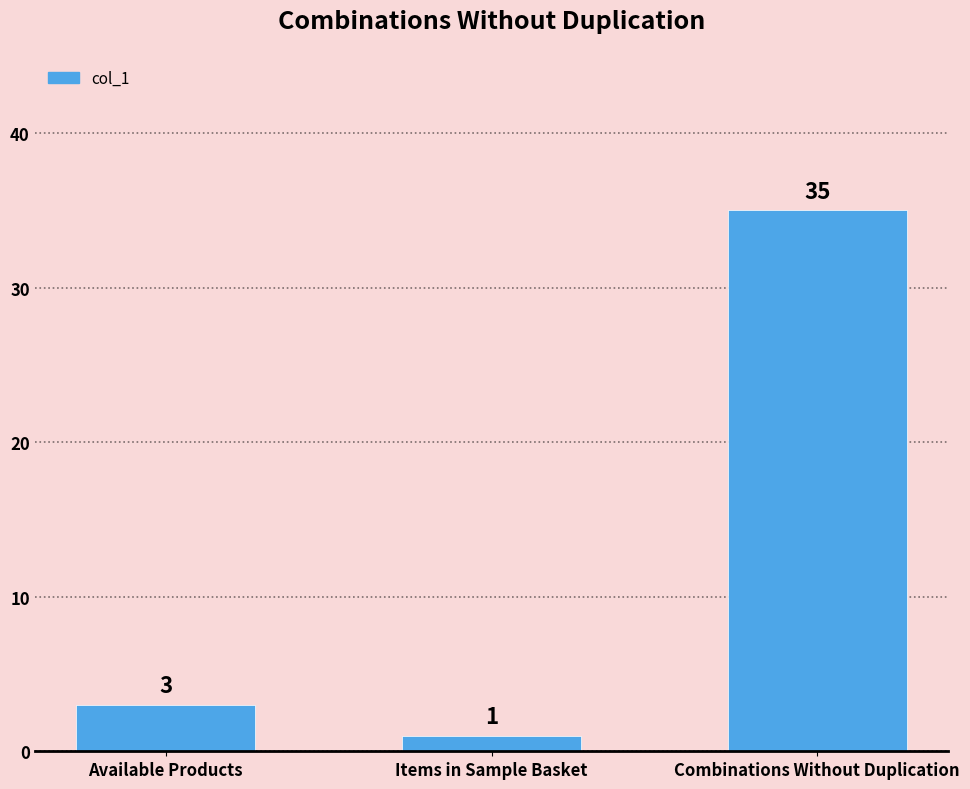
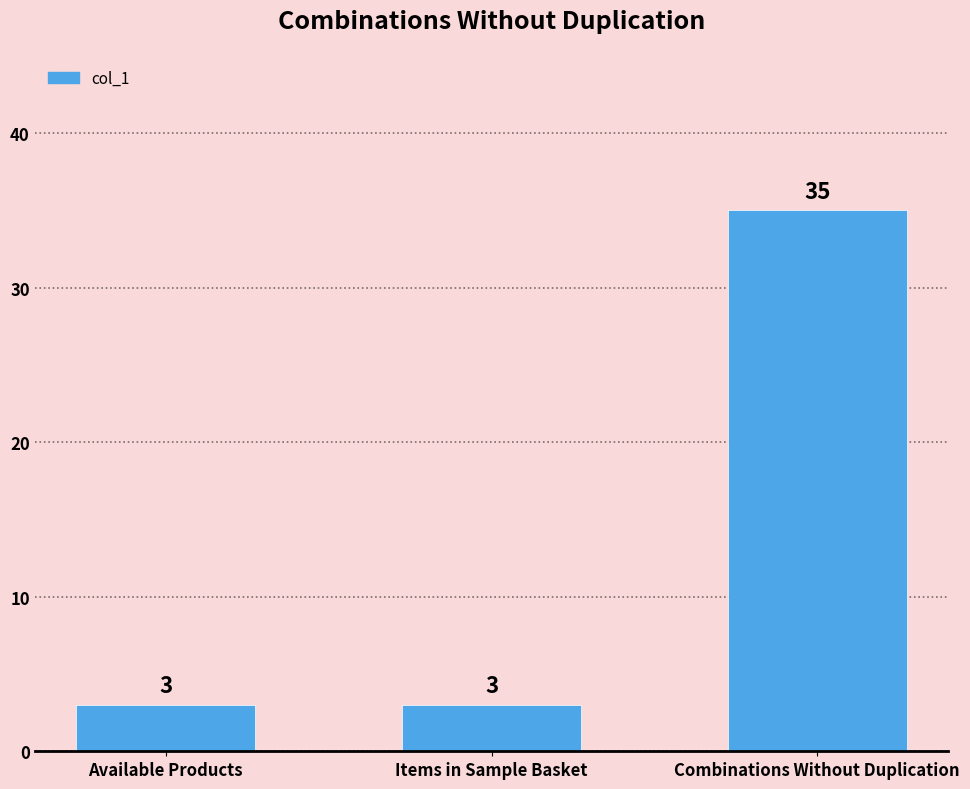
Items in Sample Basket: 1 -> 3
